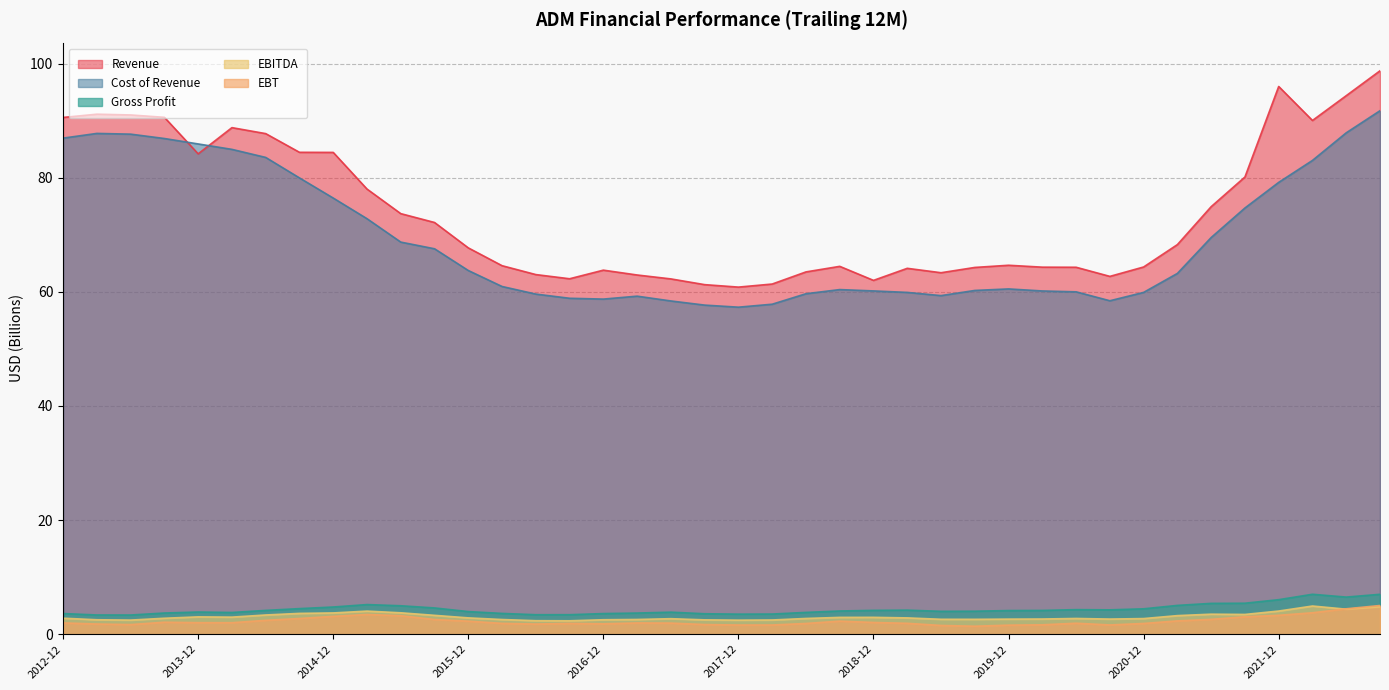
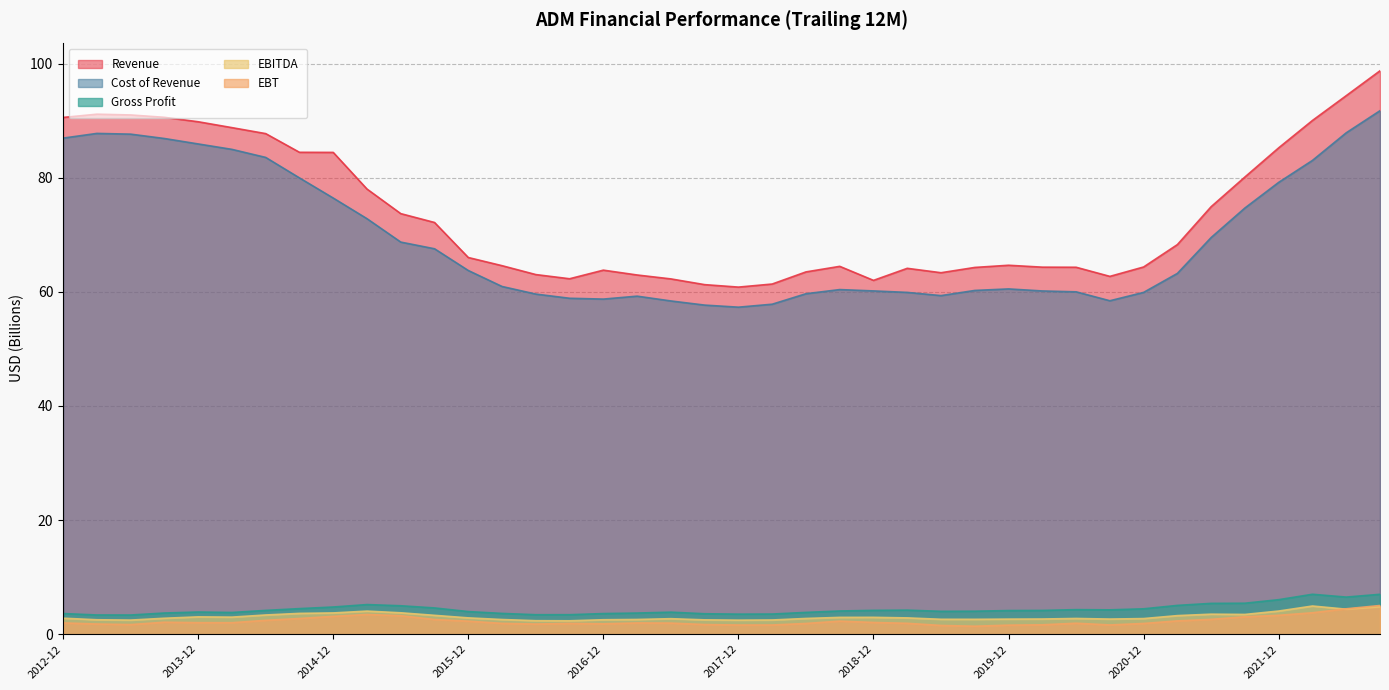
Revenue, 2013-12: 84 -> 90
Revenue, 2015-12: 68 -> 66
Revenue, 2021-12: 96 -> 85
